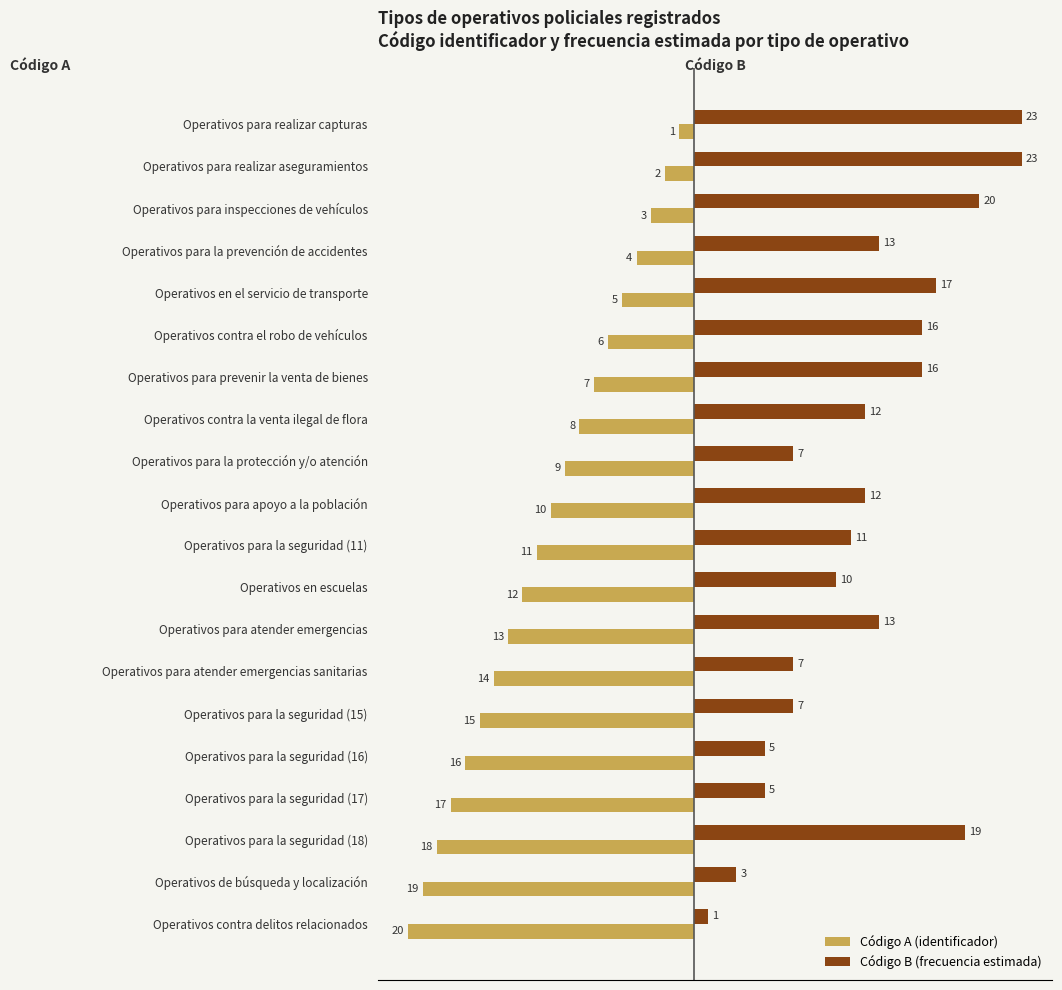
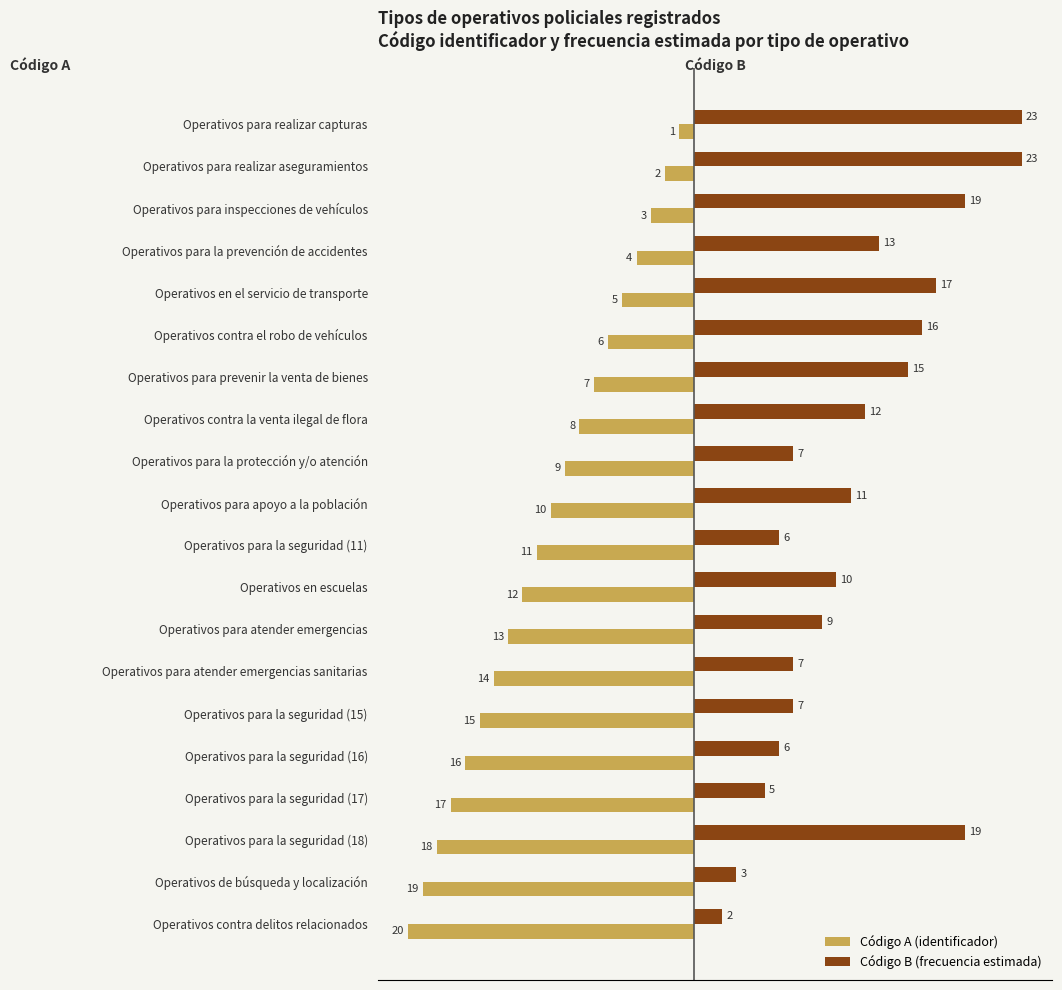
Código B (frecuencia estimada), Operativos para inspecciones de vehículos: 20 -> 19
Código B (frecuencia estimada), Operativos para prevenir la venta de bienes: 16 -> 15
Código B (frecuencia estimada), Operativos para apoyo a la población: 12 -> 11
Código B (frecuencia estimada), Operativos para la seguridad (11): 11 -> 6
Código B (frecuencia estimada), Operativos para atender emergencias: 13 -> 9
Código B (frecuencia estimada), Operativos para la seguridad (16): 5 -> 6
Código B (frecuencia estimada), Operativos contra delitos relacionados: 1 -> 2
